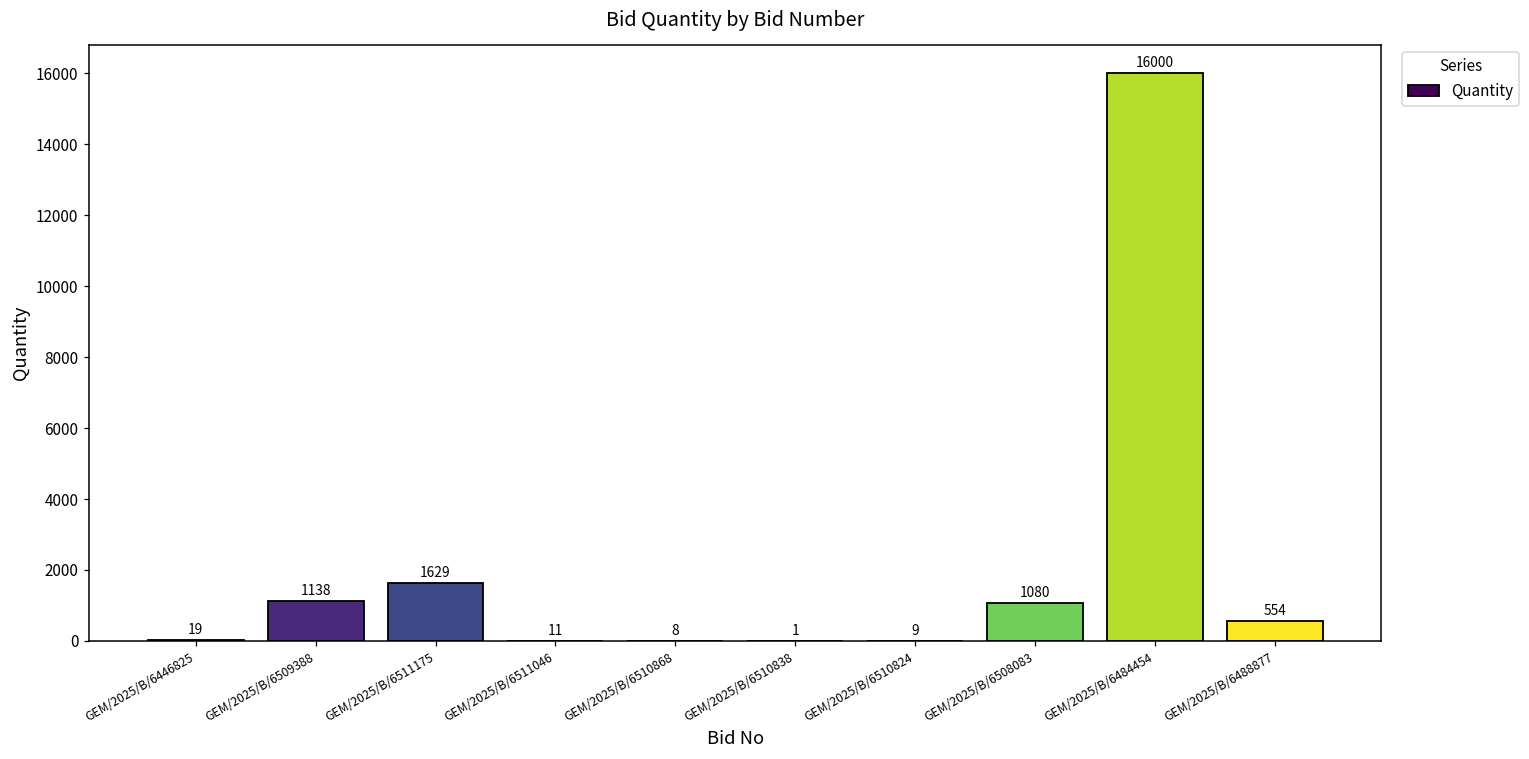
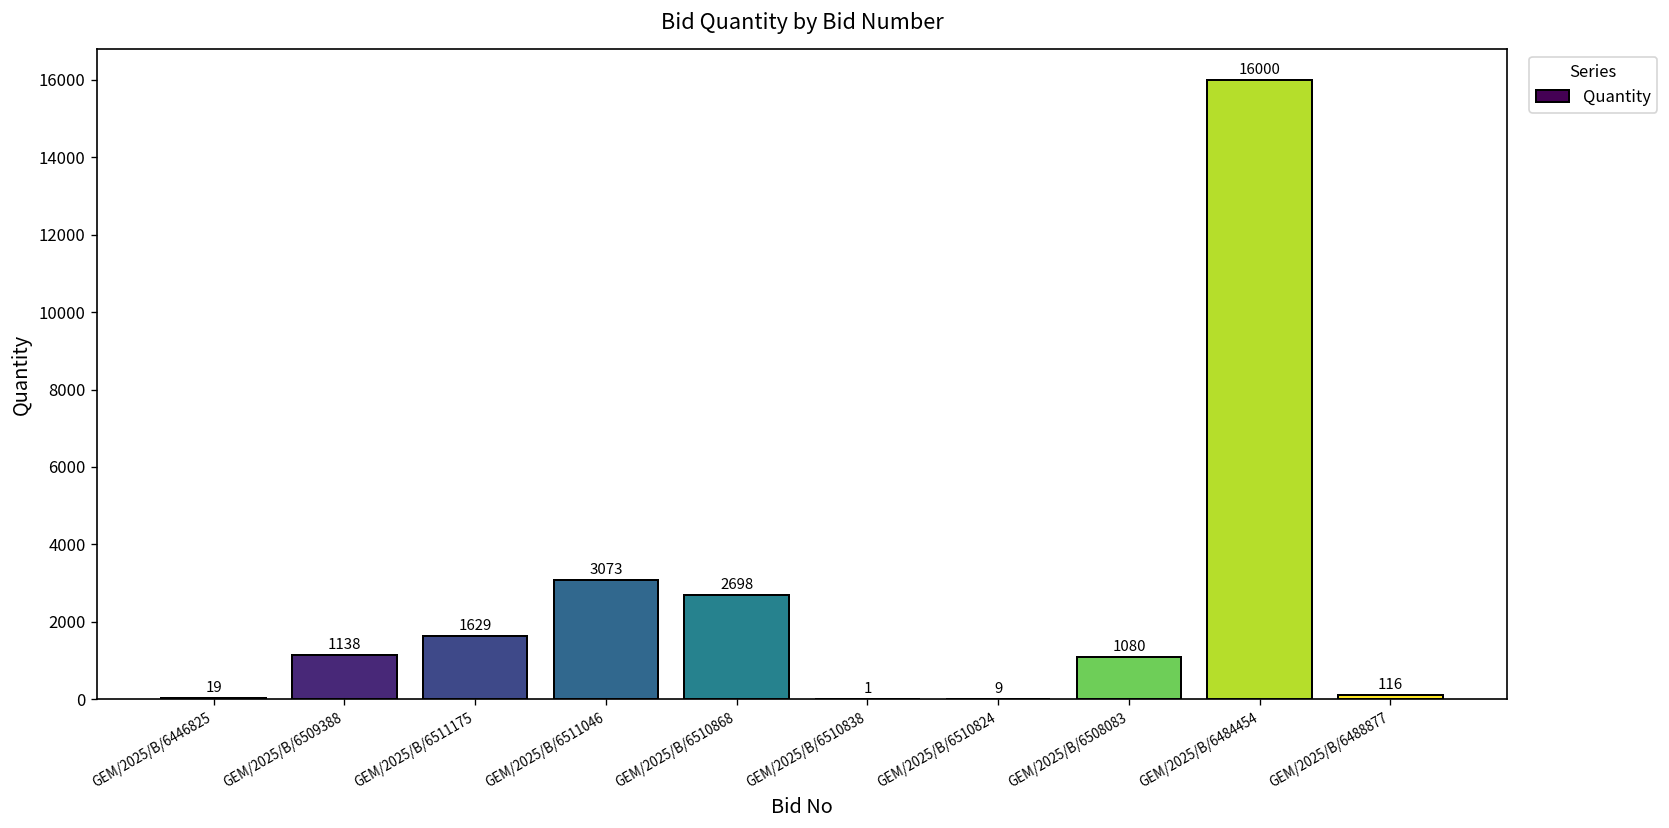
GEM/2025/B/6511046: 11 -> 3073
GEM/2025/B/6510868: 8 -> 2698
GEM/2025/B/6488877: 554 -> 116
